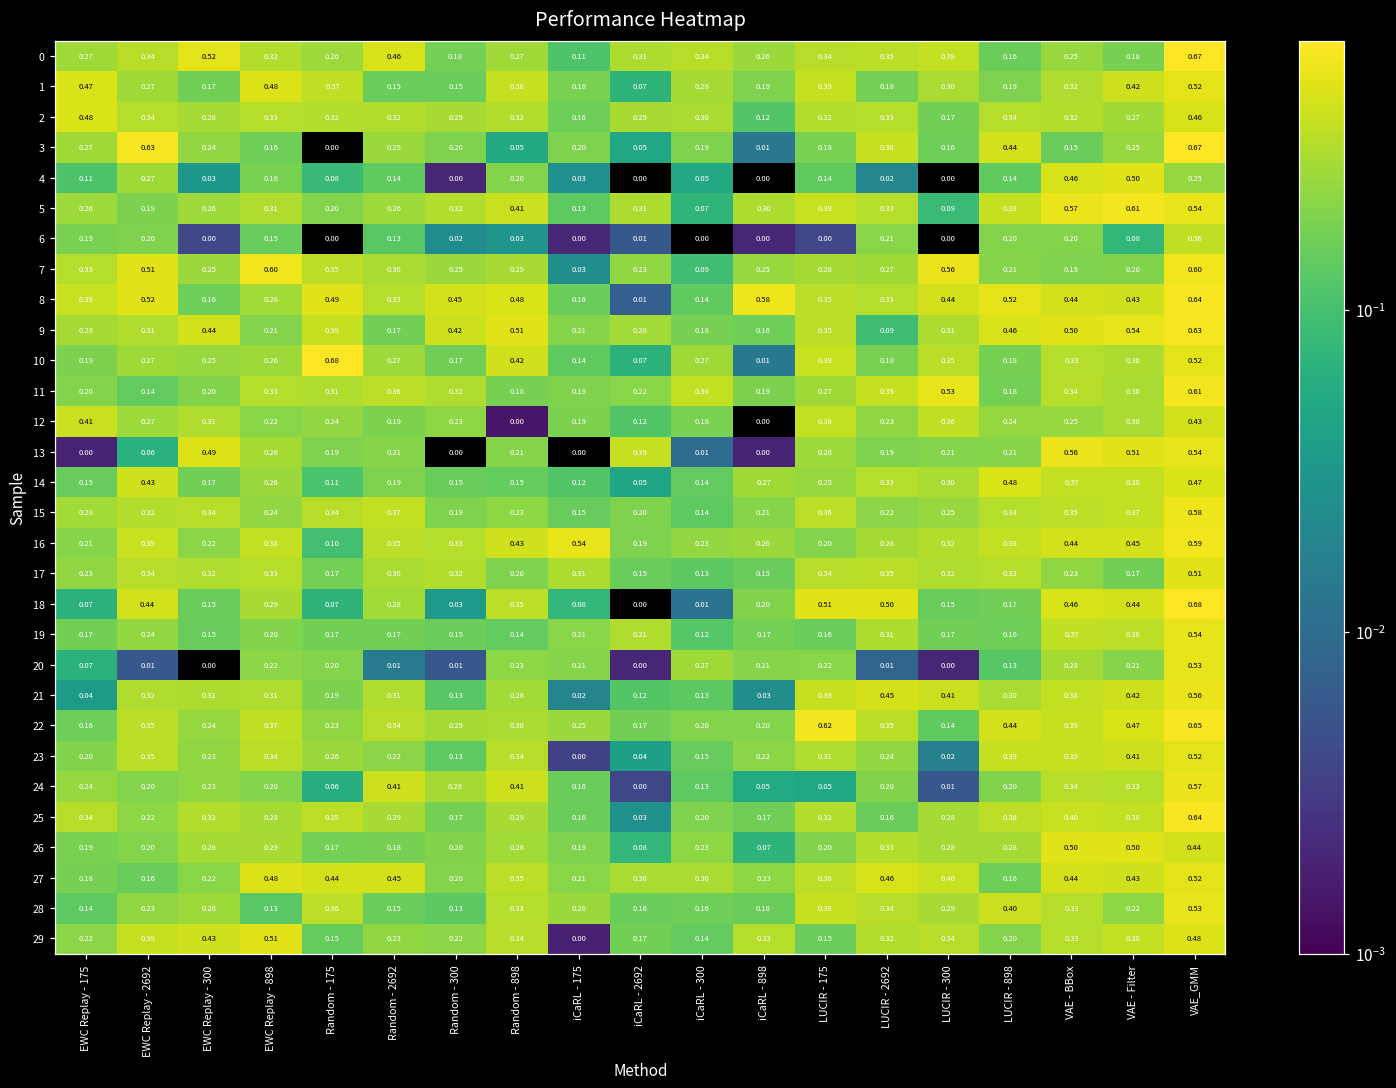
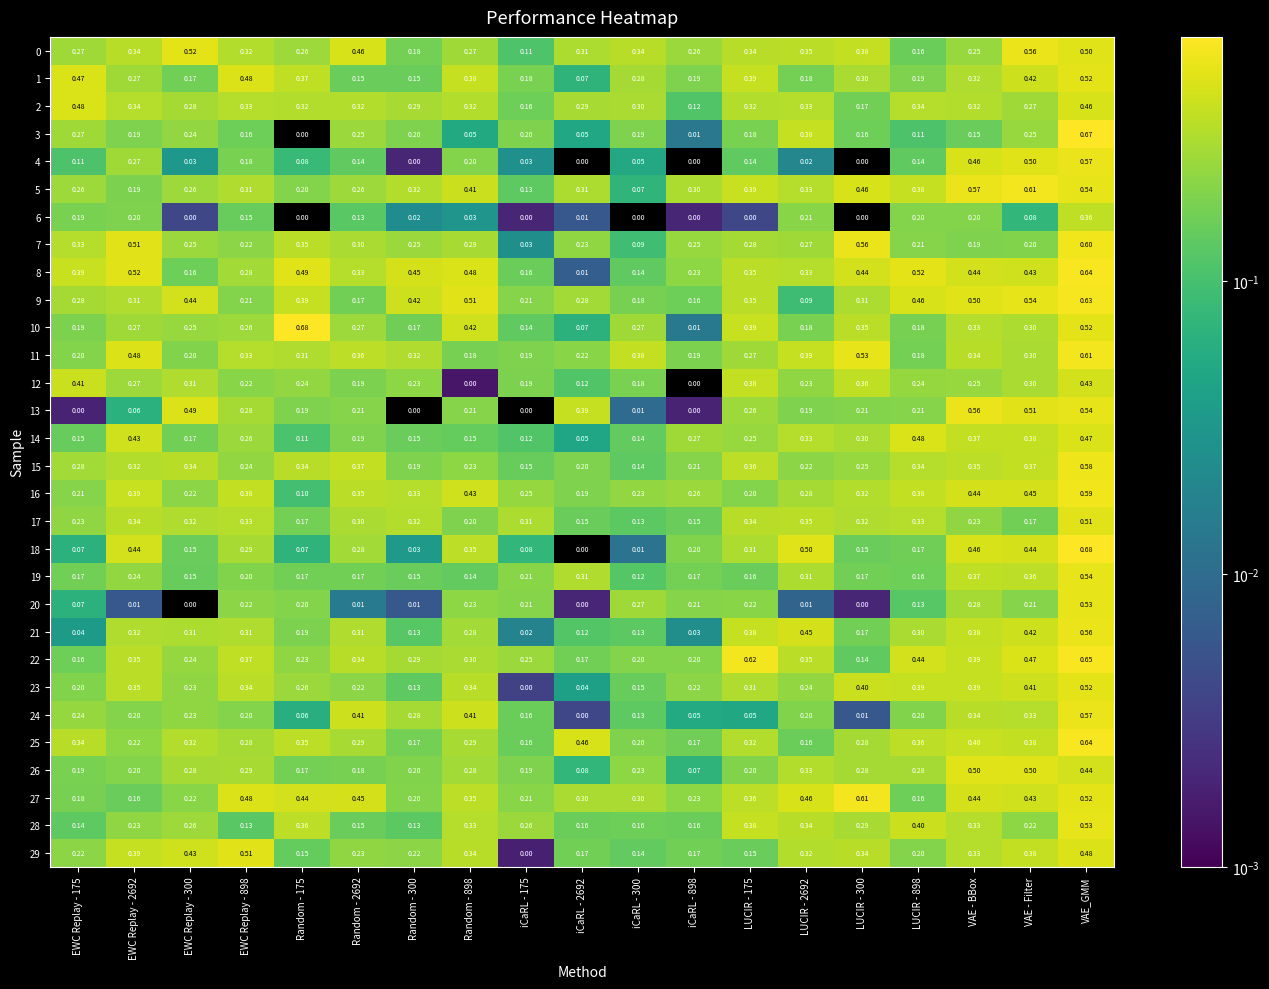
0, VAE - Filter: 0.18 -> 0.56
0, VAE_GMM: 0.67 -> 0.50
3, EWC Replay - 2692: 0.63 -> 0.19
3, LUCIR - 898: 0.44 -> 0.11
4, VAE_GMM: 0.25 -> 0.57
5, LUCIR - 300: 0.09 -> 0.46
7, EWC Replay - 898: 0.60 -> 0.22
8, iCaRL - 898: 0.58 -> 0.23
11, EWC Replay - 2692: 0.14 -> 0.48
16, iCaRL - 175: 0.54 -> 0.25
18, LUCIR - 175: 0.51 -> 0.31
21, LUCIR - 300: 0.41 -> 0.17
23, LUCIR - 300: 0.02 -> 0.40
25, iCaRL - 2692: 0.03 -> 0.46
27, LUCIR - 300: 0.40 -> 0.61
29, iCaRL - 898: 0.33 -> 0.17
